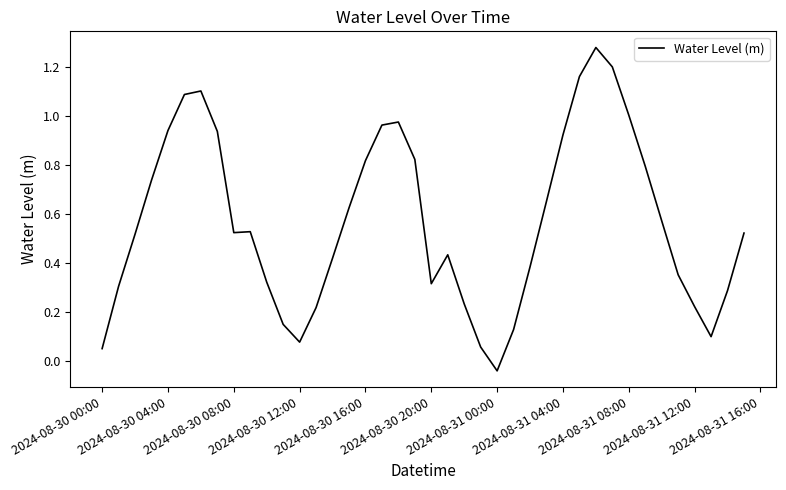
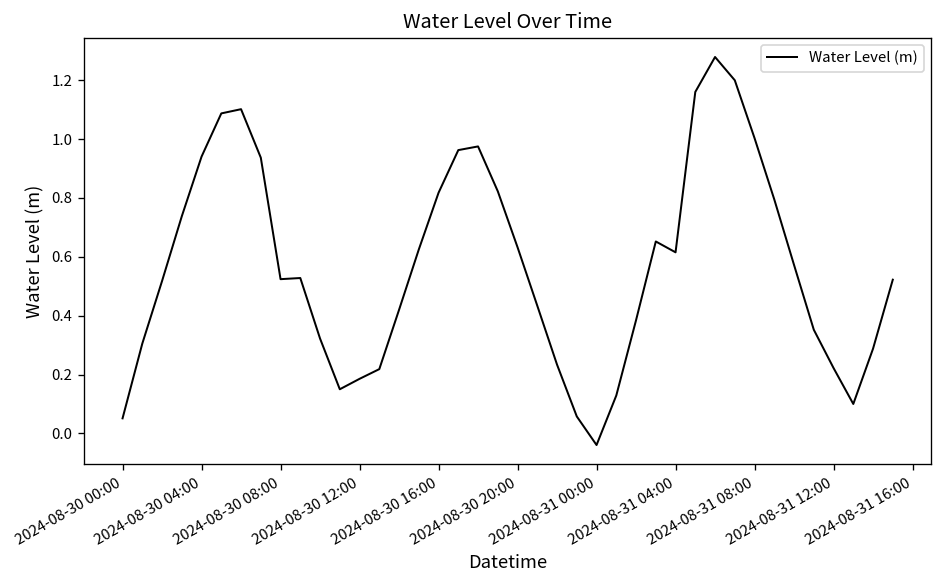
2024-08-30 12:00: 0.08 -> 0.19
2024-08-30 20:00: 0.32 -> 0.63
2024-08-31 04:00: 0.92 -> 0.62
